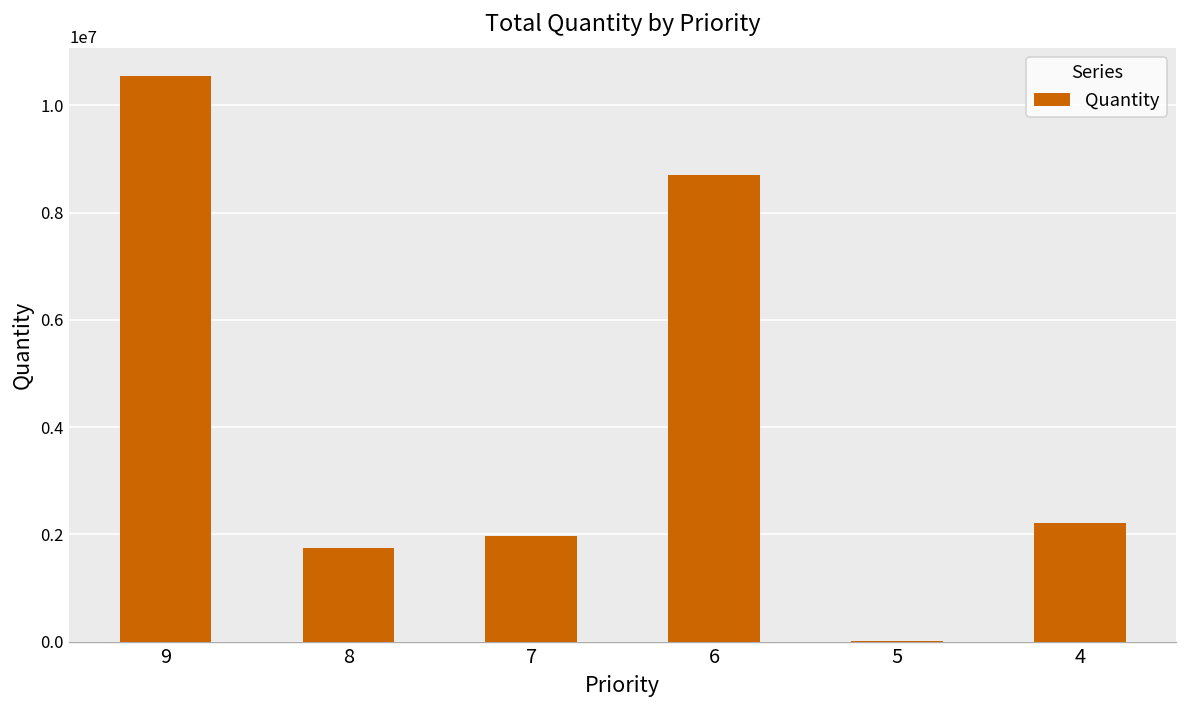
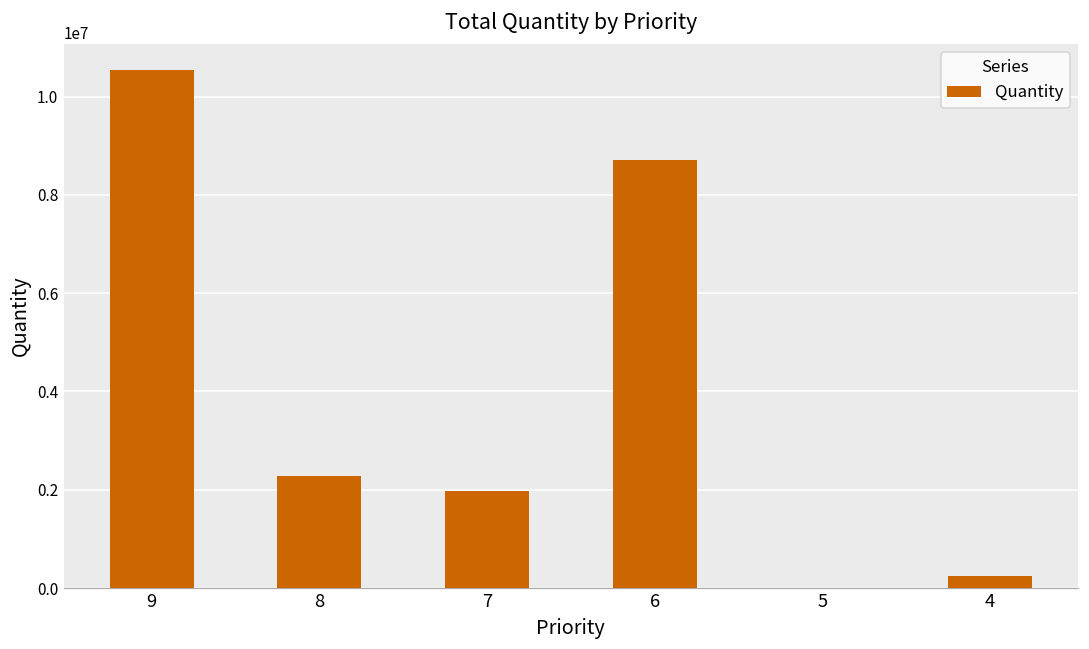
8: 1800000 -> 2300000
4: 2200000 -> 200000
